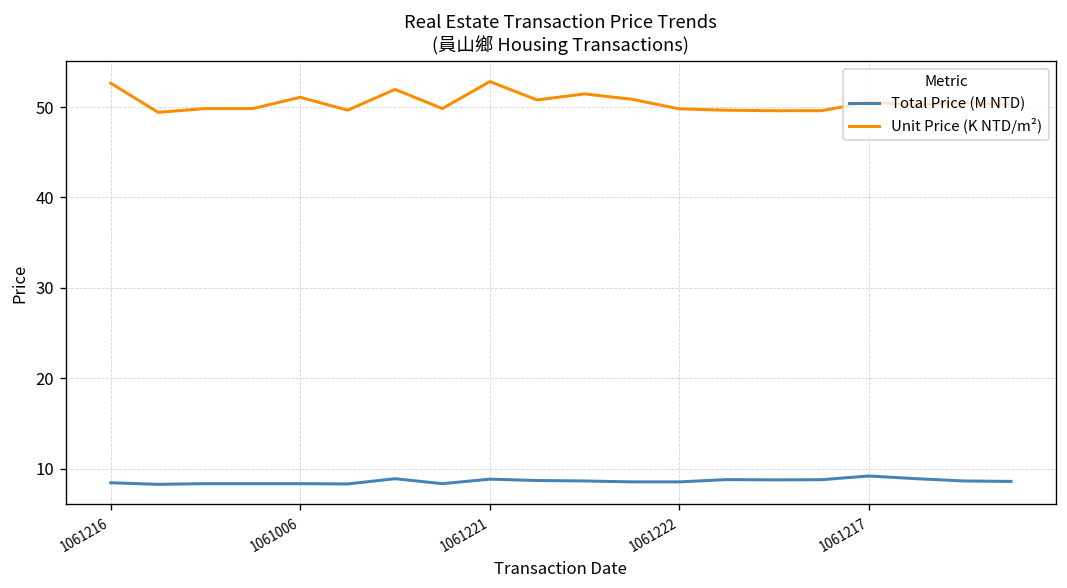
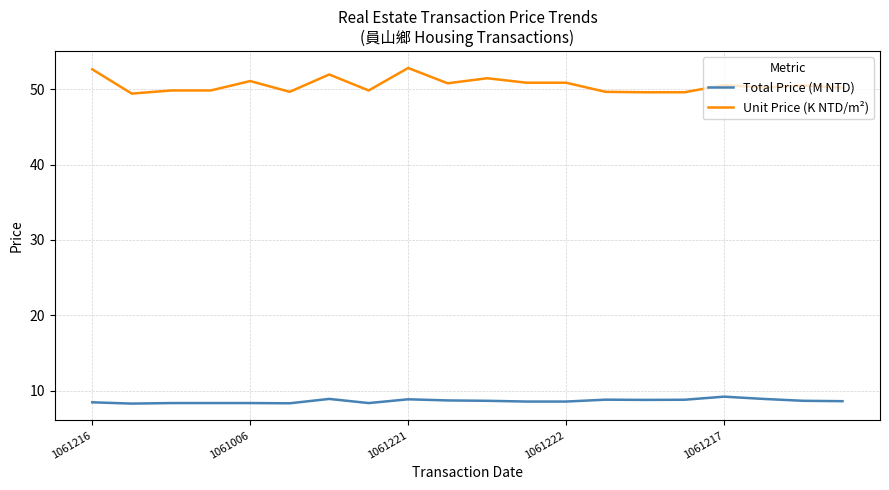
Unit Price (K NTD/m²), 1061222: 50 -> 51
